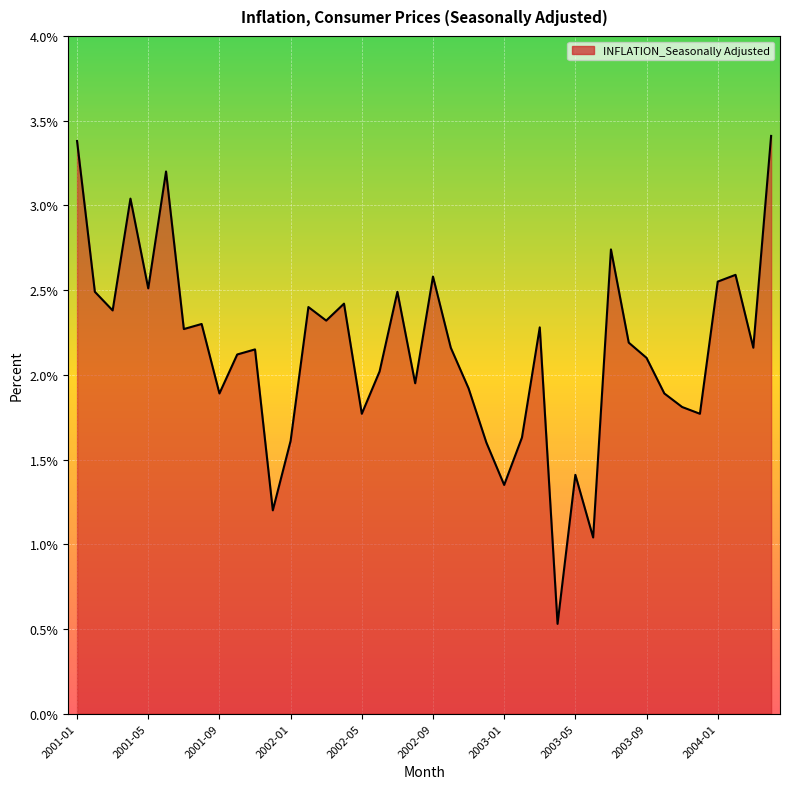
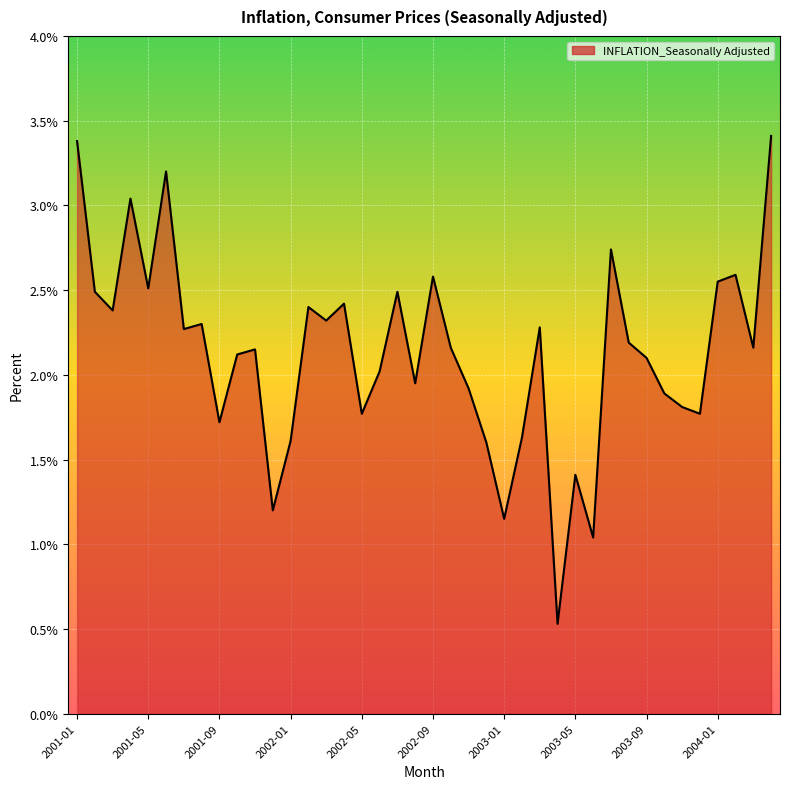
2001-09: 1.89% -> 1.72%
2003-01: 1.35% -> 1.15%
